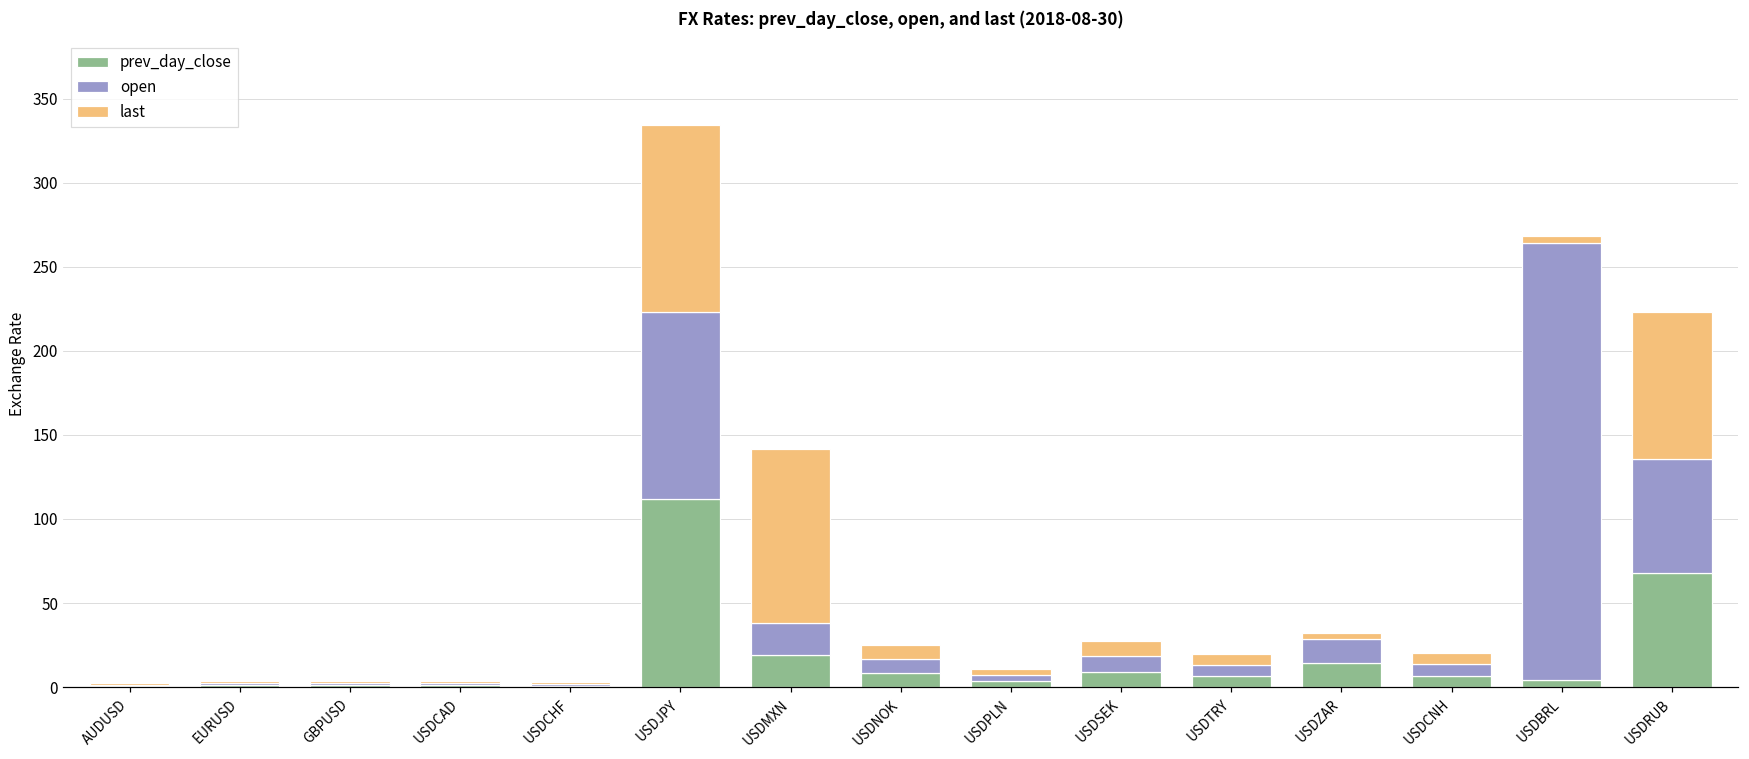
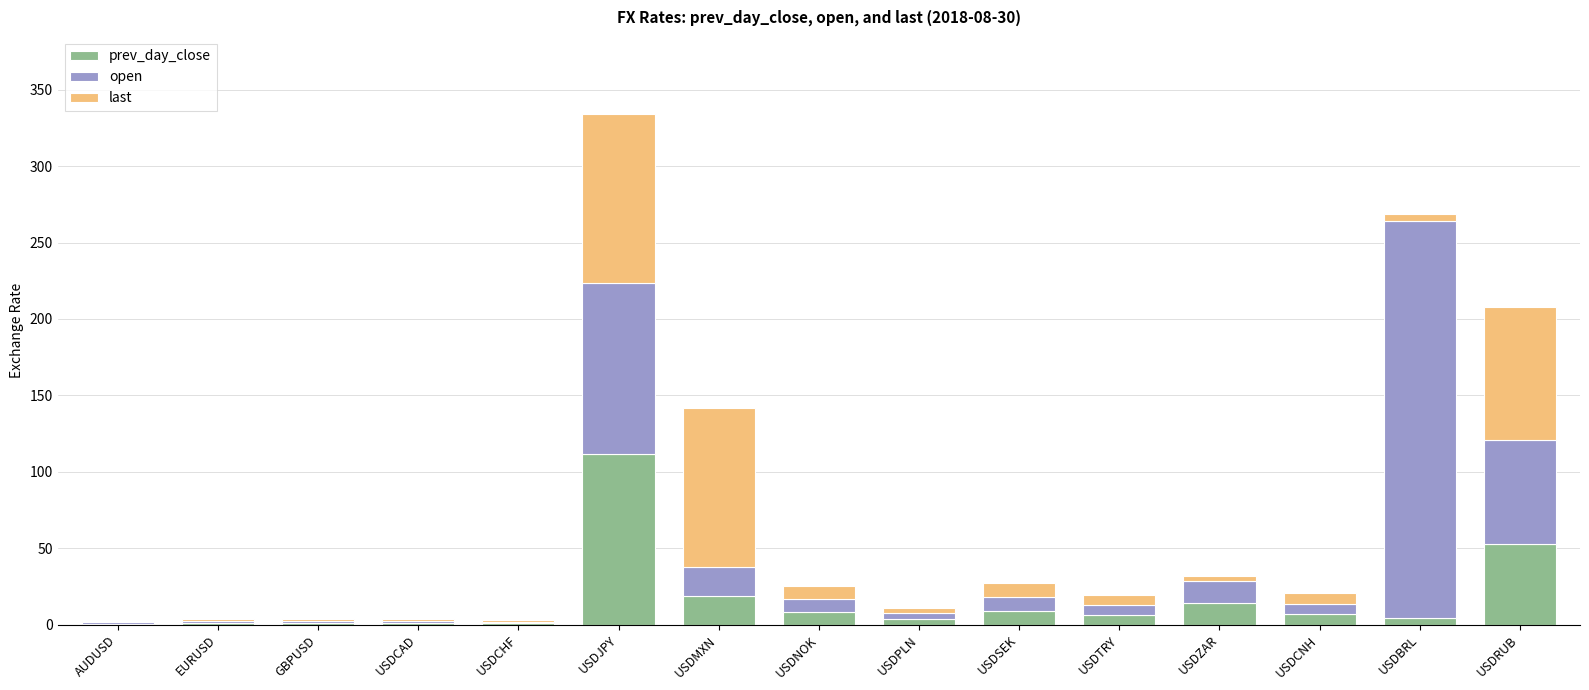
prev_day_close, USDRUB: 68 -> 53
